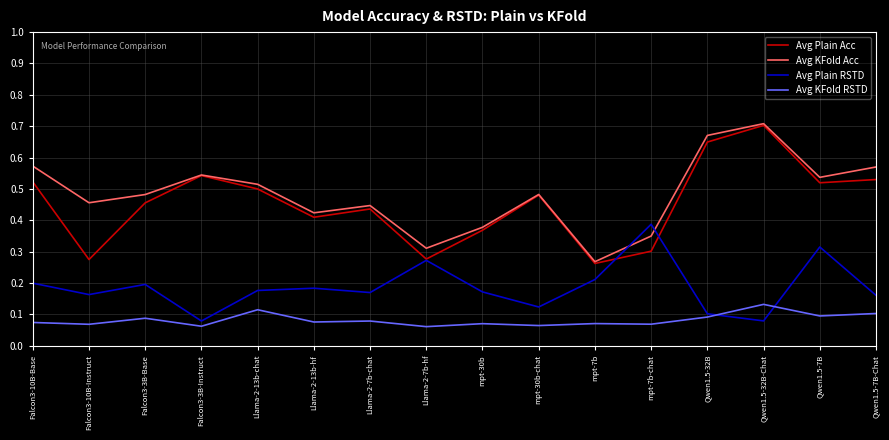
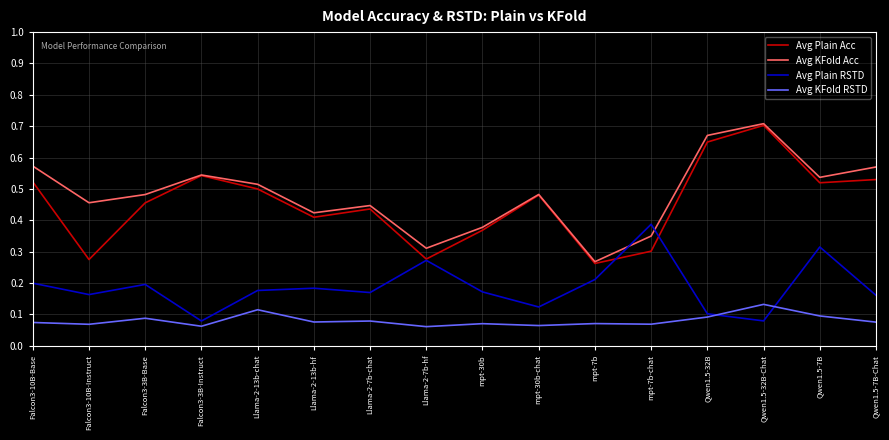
Avg KFold RSTD, Qwen1.5-7B-Chat: 0.10 -> 0.08
